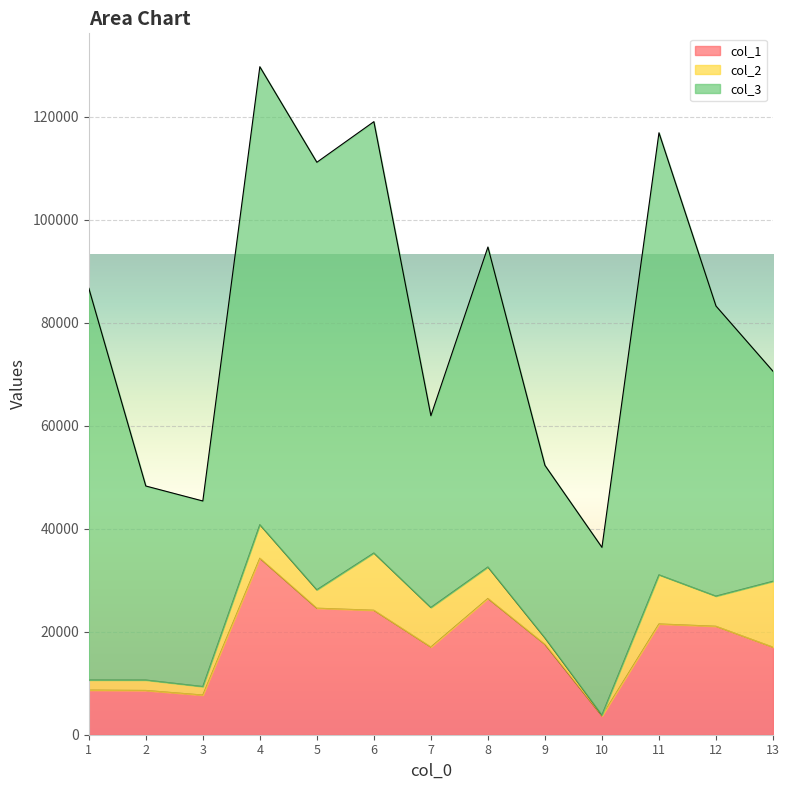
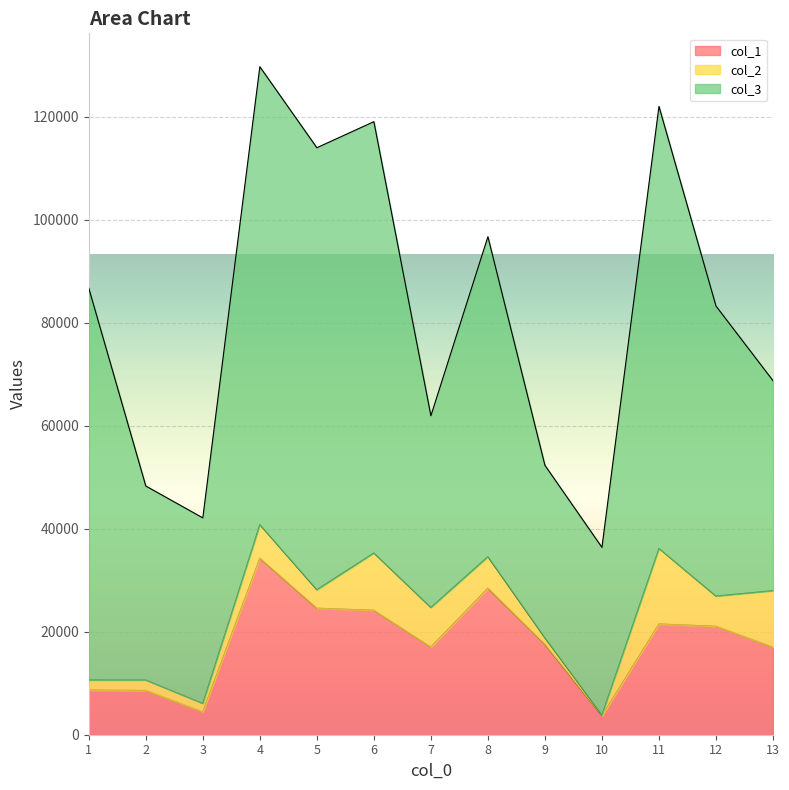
col_1, 3: 8000 -> 4000
col_3, 5: 83000 -> 86000
col_1, 8: 26000 -> 28000
col_2, 11: 10000 -> 15000
col_2, 13: 13000 -> 11000
